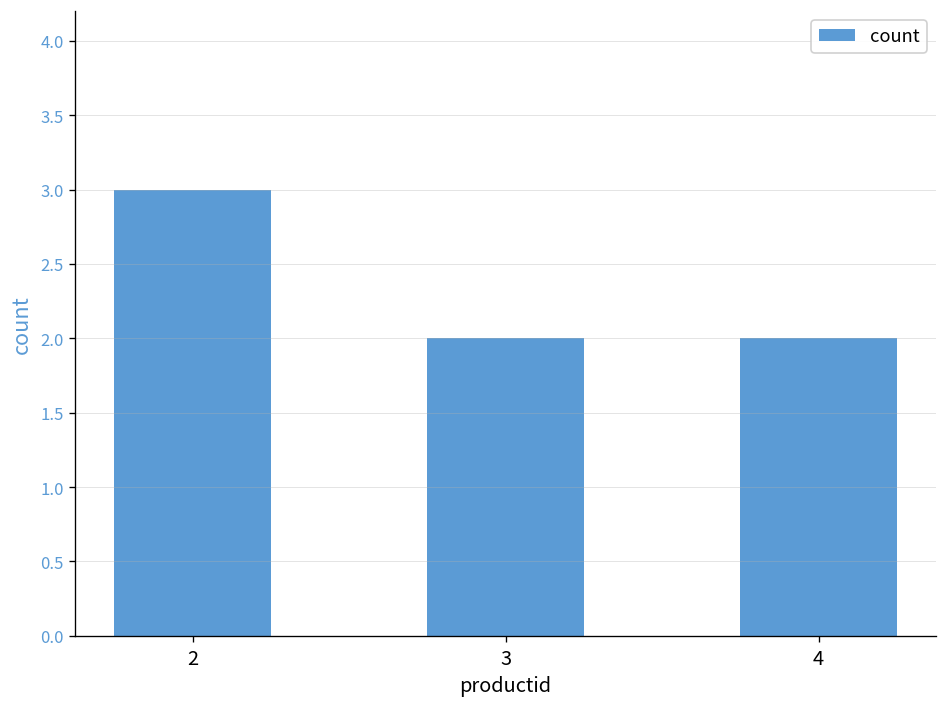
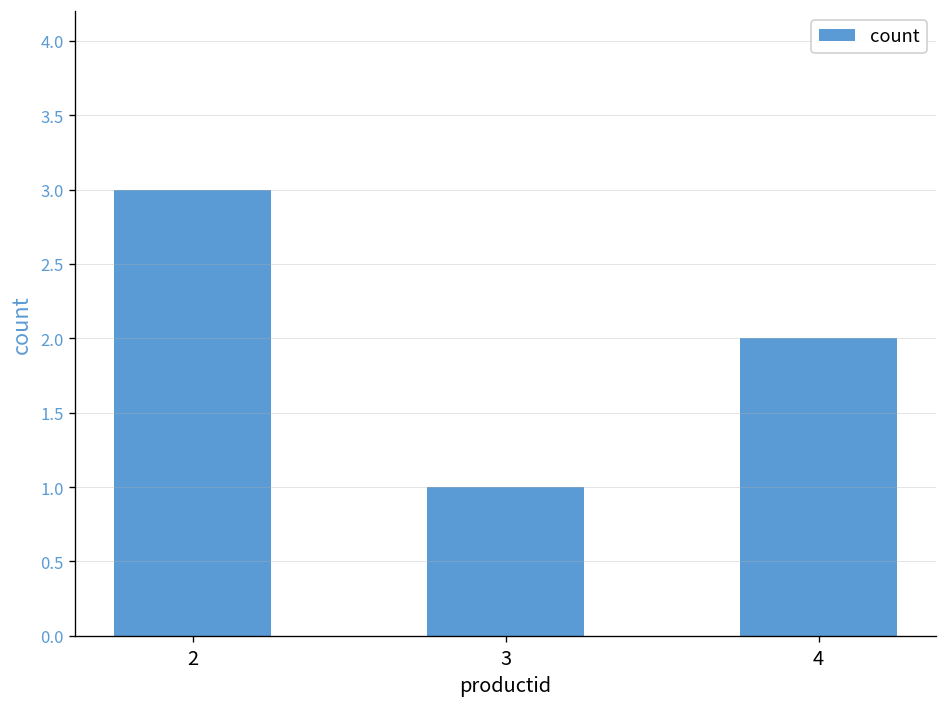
3: 2 -> 1
